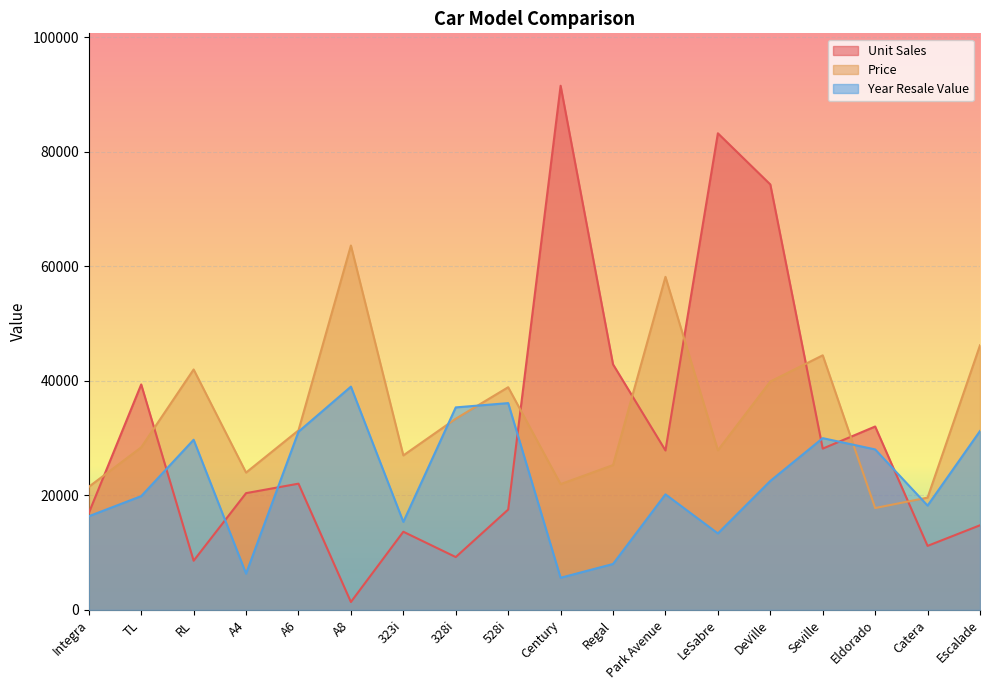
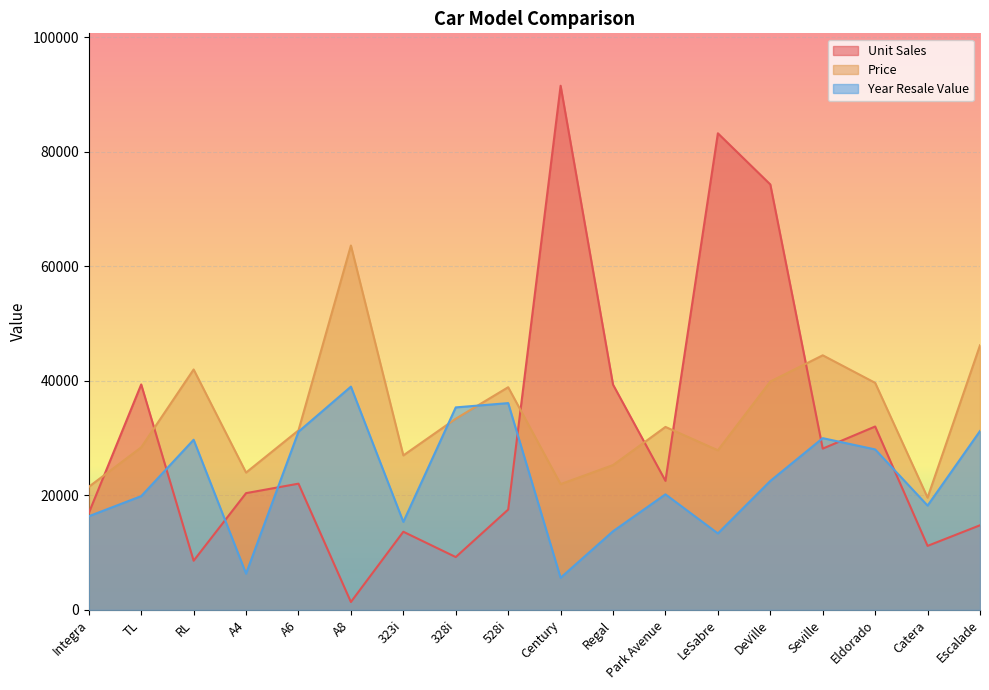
Unit Sales, Regal: 43000 -> 39000
Year Resale Value, Regal: 8000 -> 14000
Unit Sales, Park Avenue: 28000 -> 23000
Price, Park Avenue: 58000 -> 32000
Price, Eldorado: 18000 -> 40000
